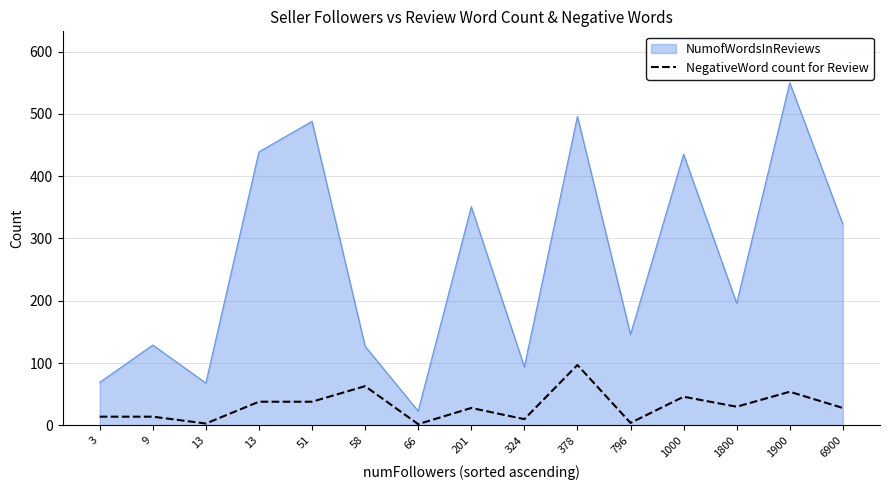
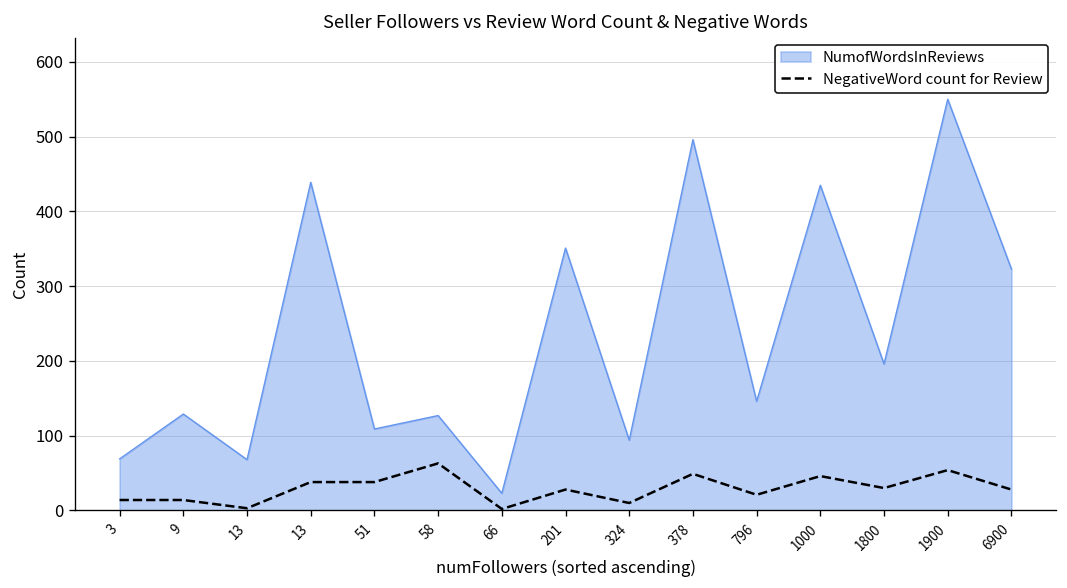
NumofWordsInReviews, 51: 490 -> 110
NegativeWord count for Review, 378: 100 -> 50
NegativeWord count for Review, 796: 0 -> 20
